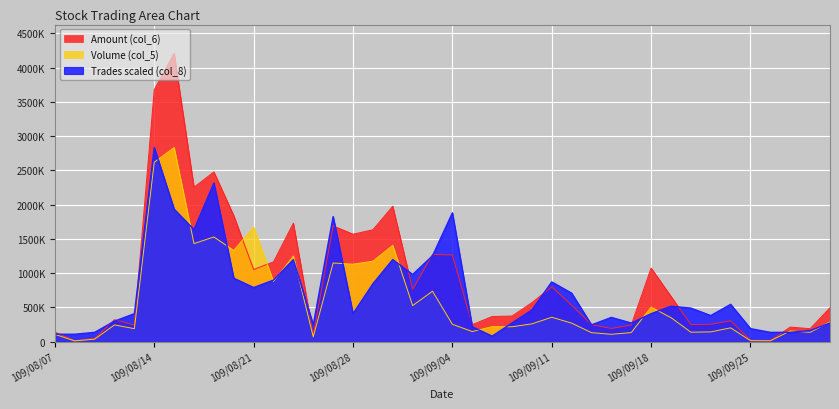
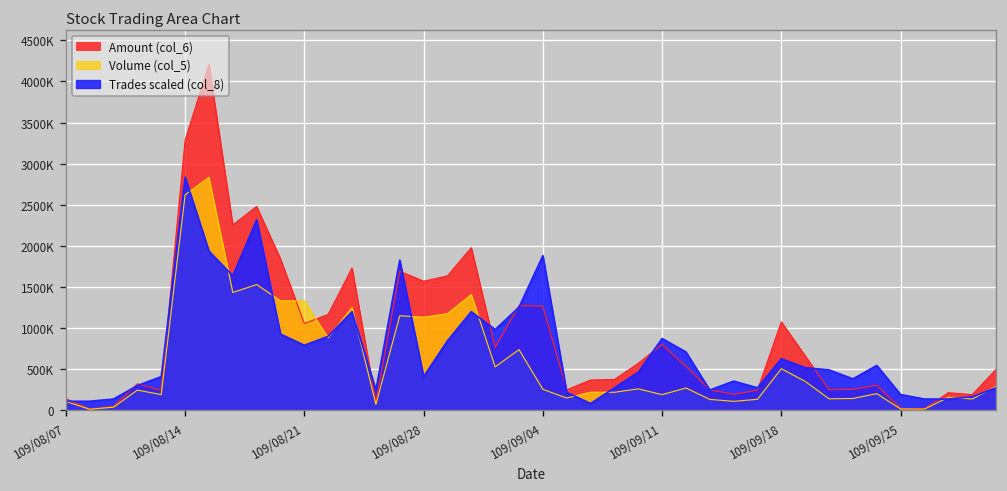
Amount (col_6), 109/08/14: 3700000 -> 3300000
Volume (col_5), 109/08/21: 1700000 -> 1300000
Volume (col_5), 109/09/11: 400000 -> 200000
Trades scaled (col_8), 109/09/18: 400000 -> 600000
